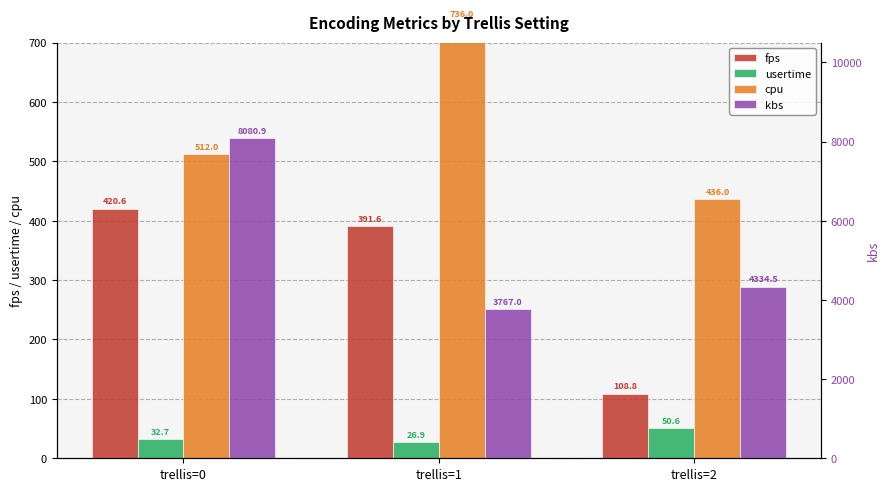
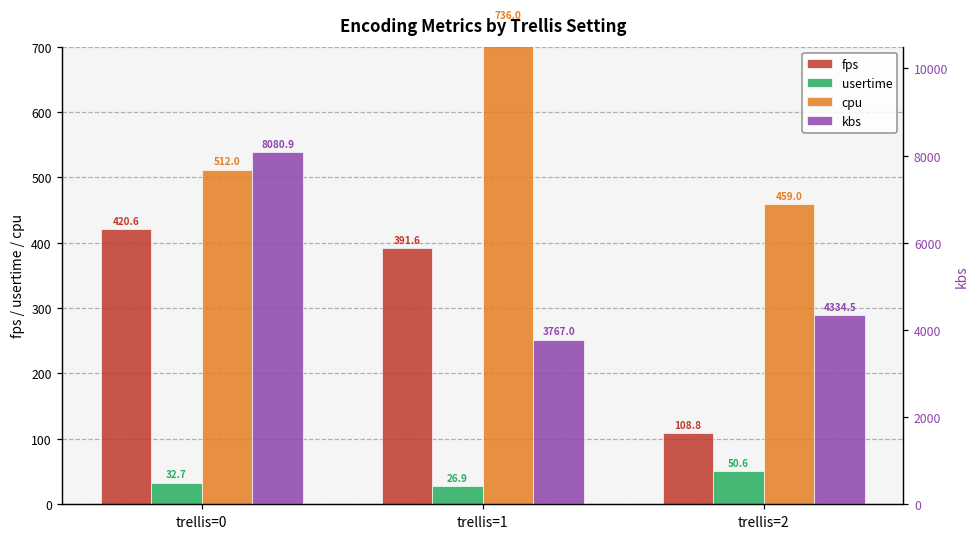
cpu, trellis=2: 436.0 -> 459.0
